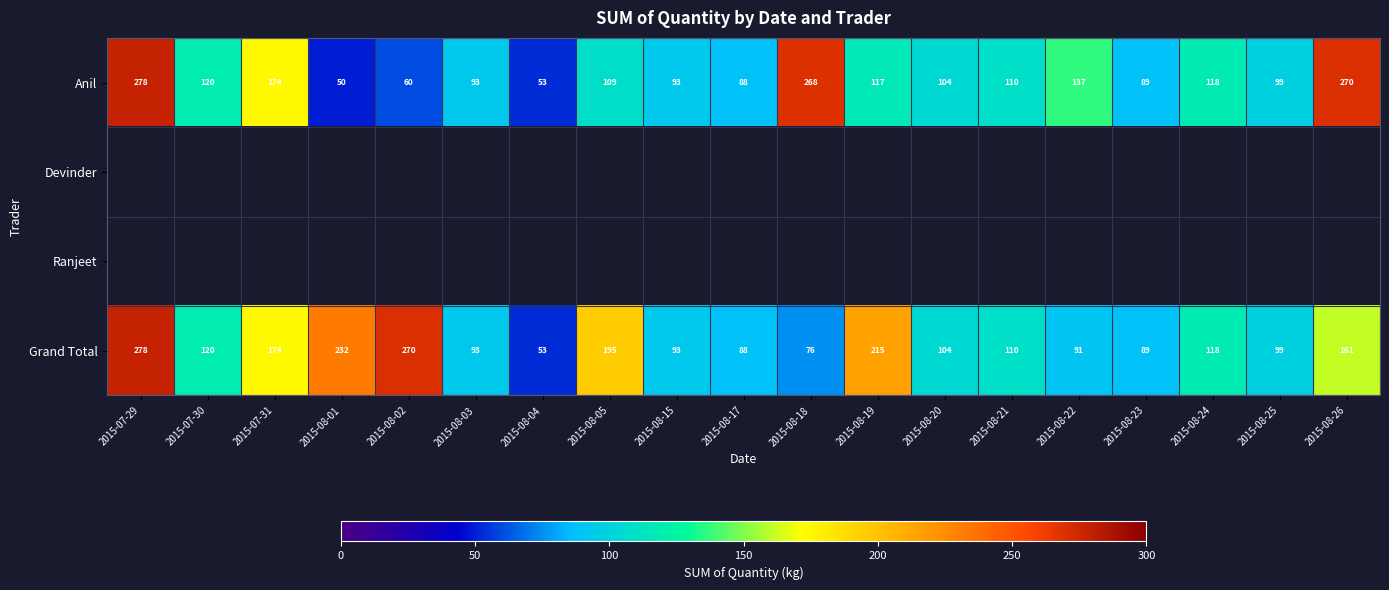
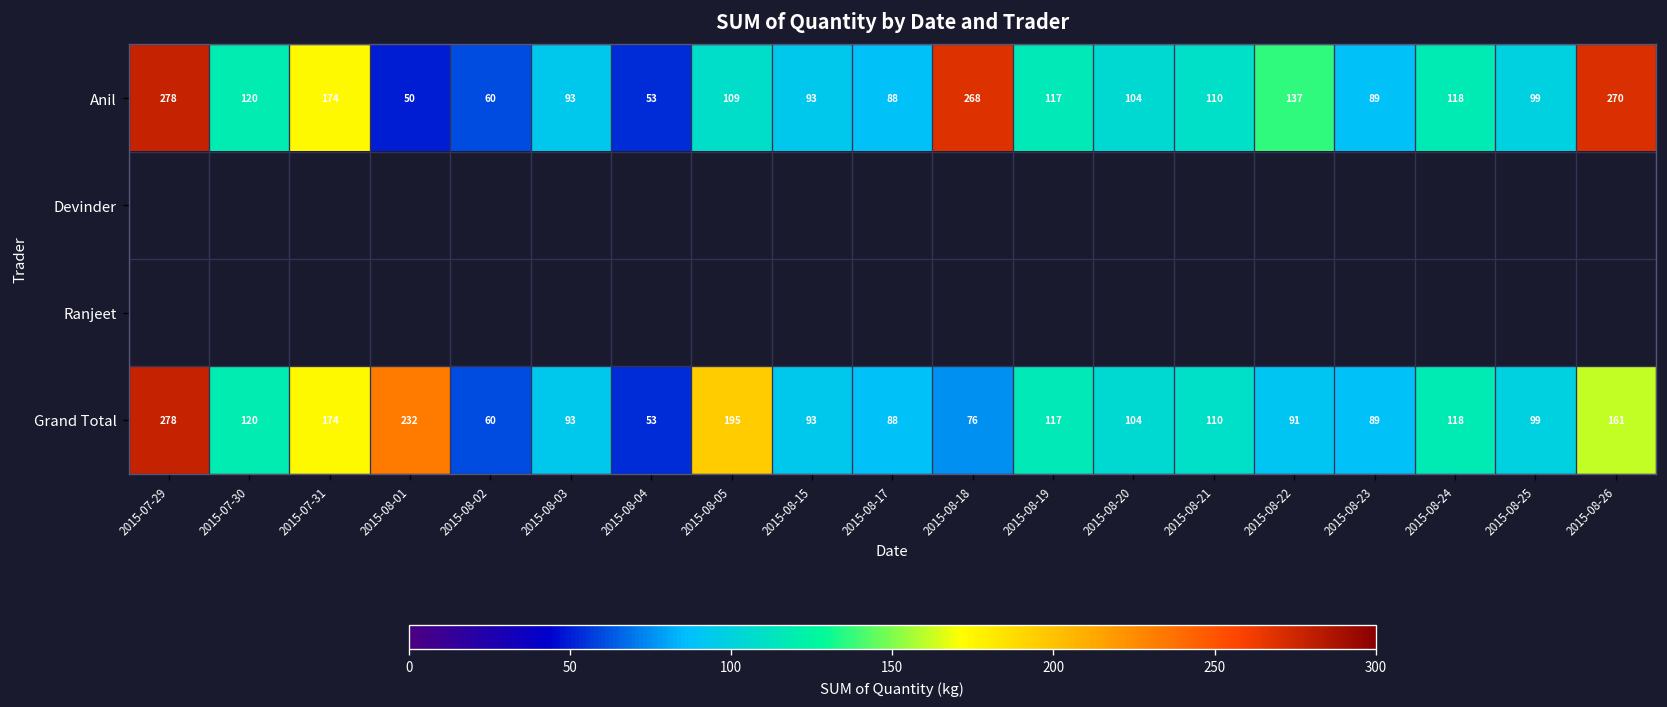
Grand Total, 2015-08-02: 270 -> 60
Grand Total, 2015-08-19: 215 -> 117
